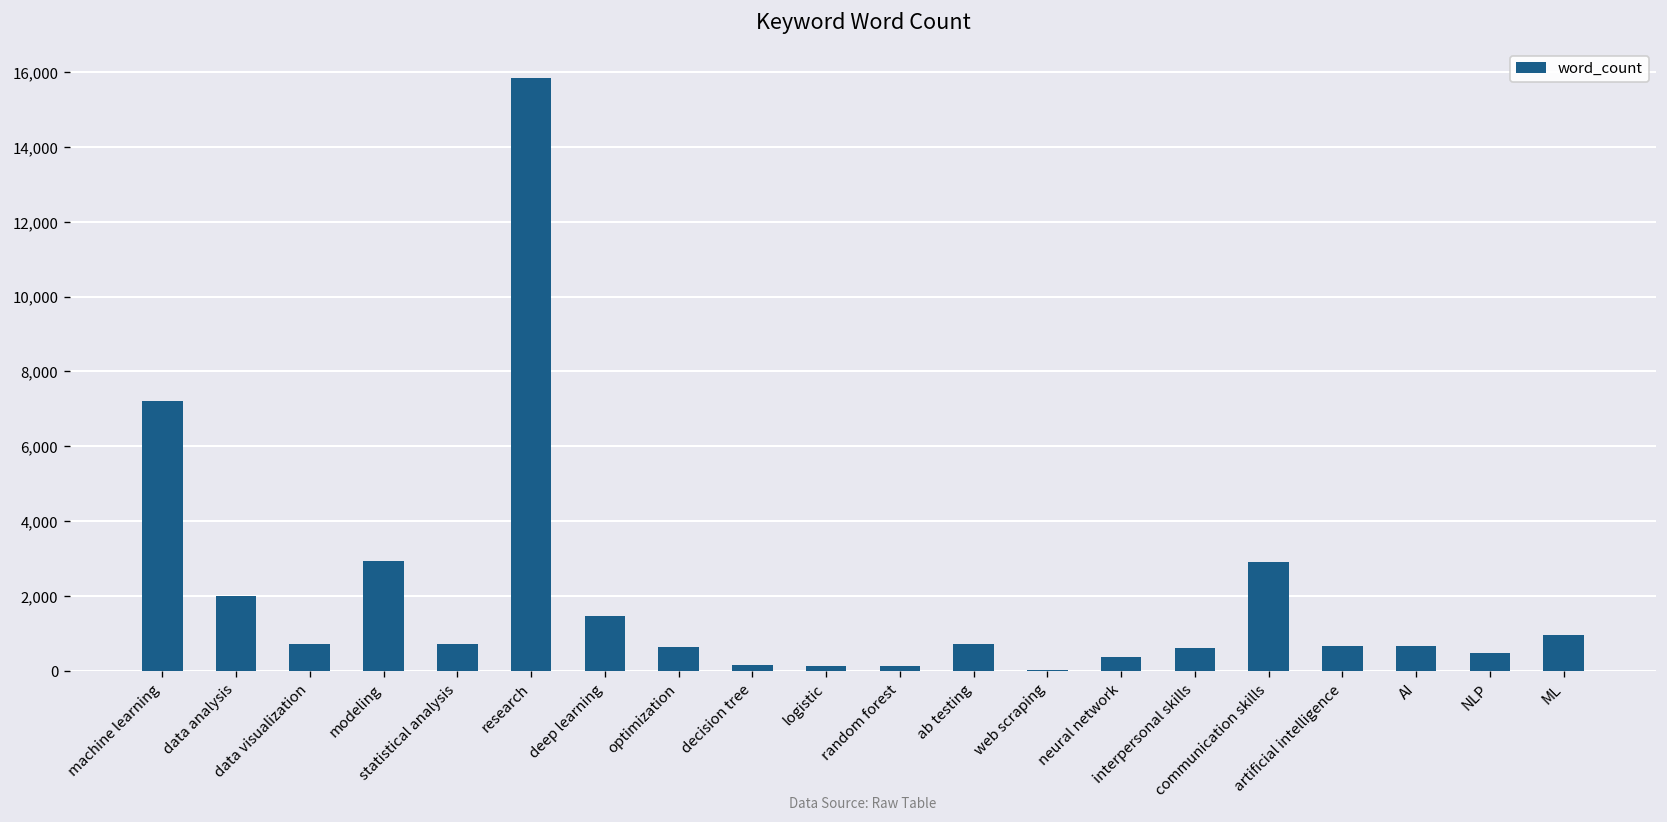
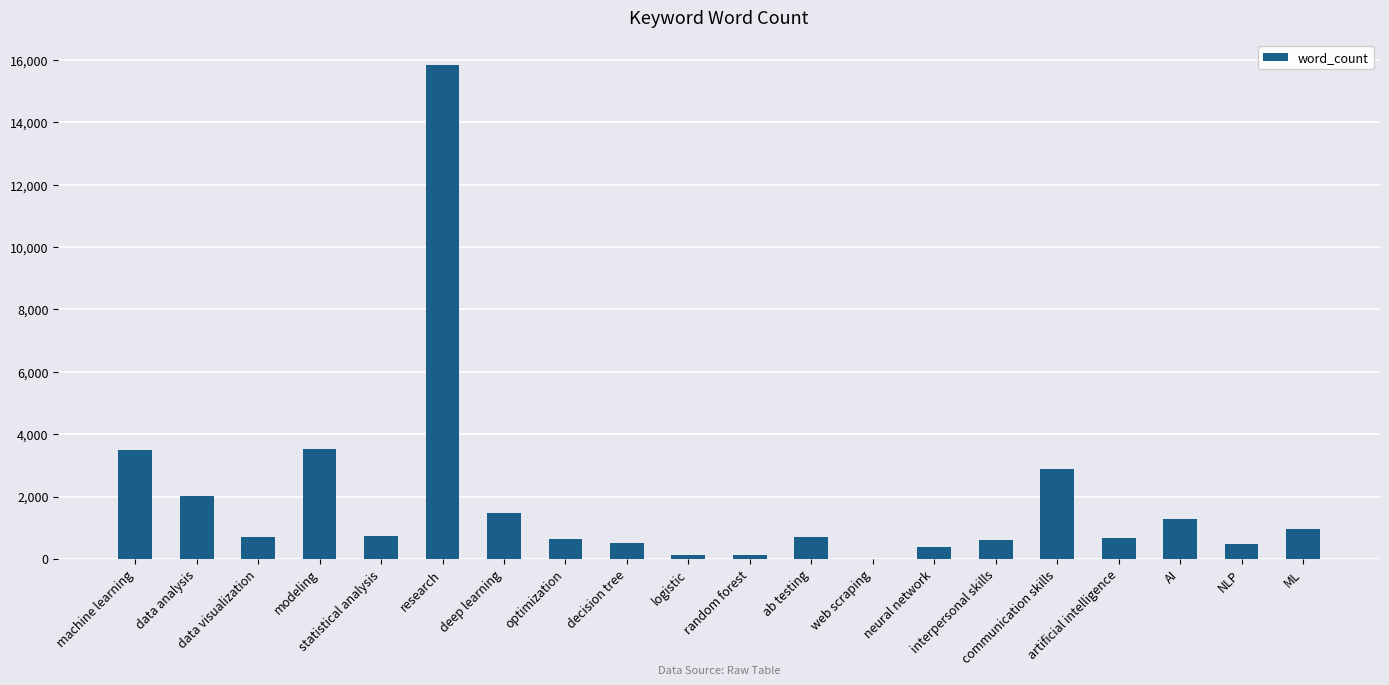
machine learning: 7,200 -> 3,500
modeling: 2,900 -> 3,500
decision tree: 200 -> 500
AI: 700 -> 1,300
